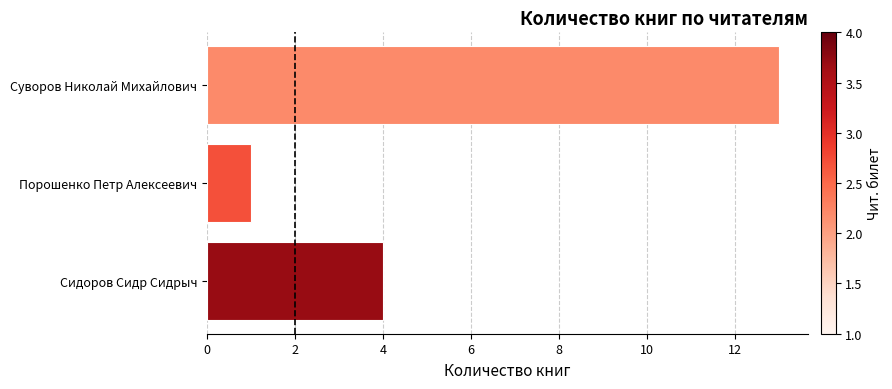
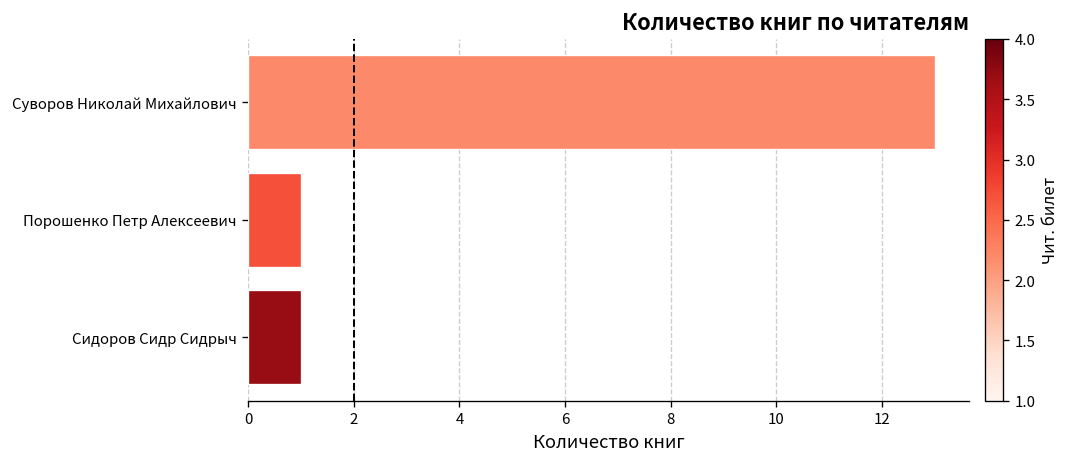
Сидоров Сидр Сидрыч: 4 -> 1
